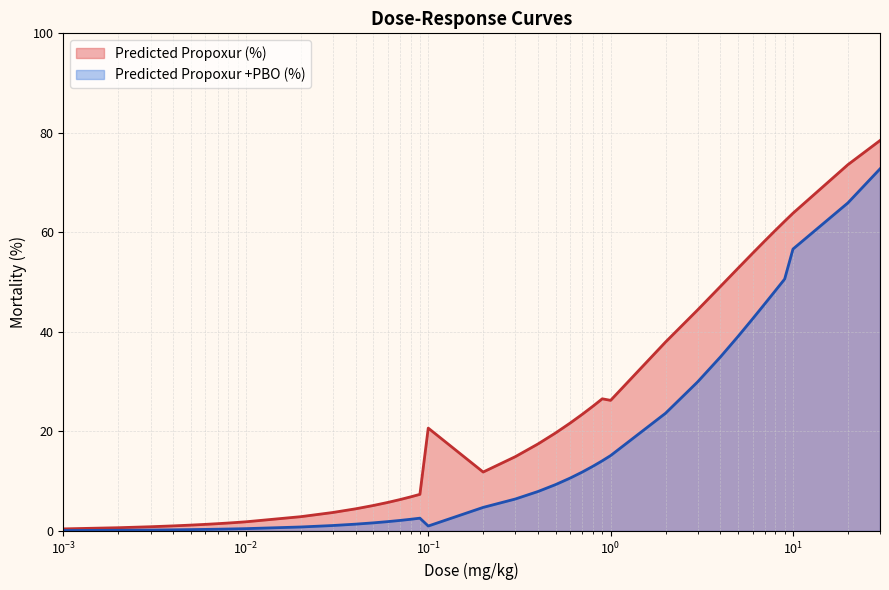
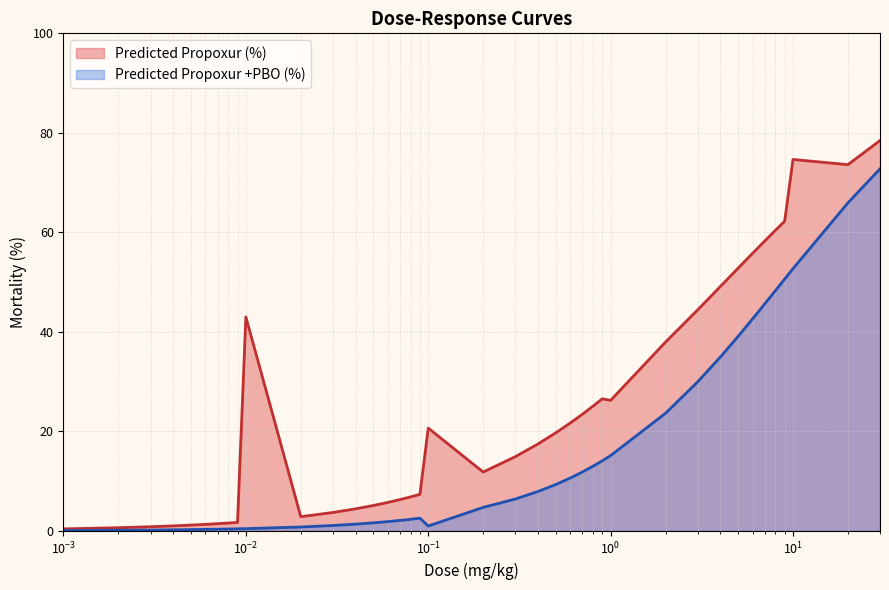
Predicted Propoxur (%), 10^-2: 2 -> 43
Predicted Propoxur (%), 10^1: 64 -> 75
Predicted Propoxur +PBO (%), 10^1: 57 -> 53
